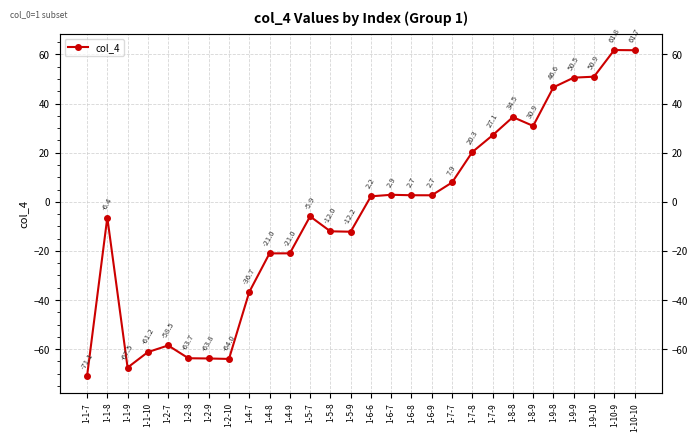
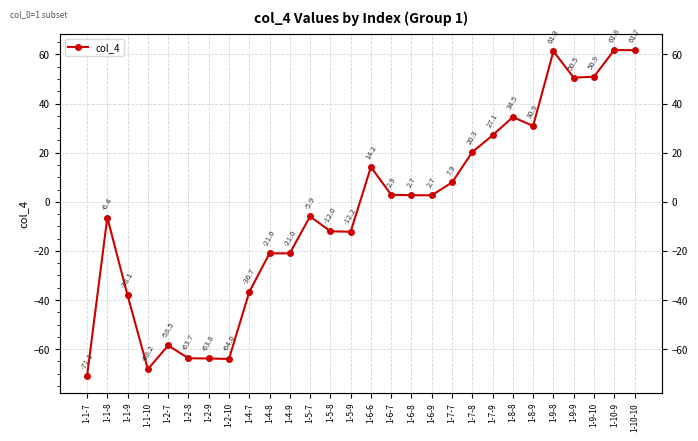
1-1-9: -67.5 -> -38.1
1-1-10: -61.2 -> -68.2
1-6-6: 2.2 -> 14.2
1-9-8: 46.6 -> 61.3
